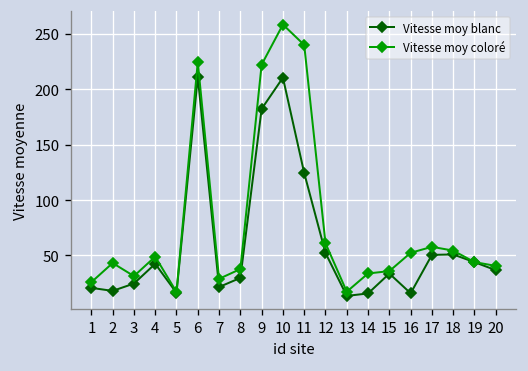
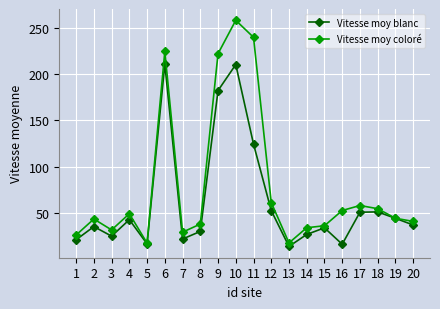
Vitesse moy blanc, 2: 20 -> 40
Vitesse moy blanc, 14: 20 -> 30
